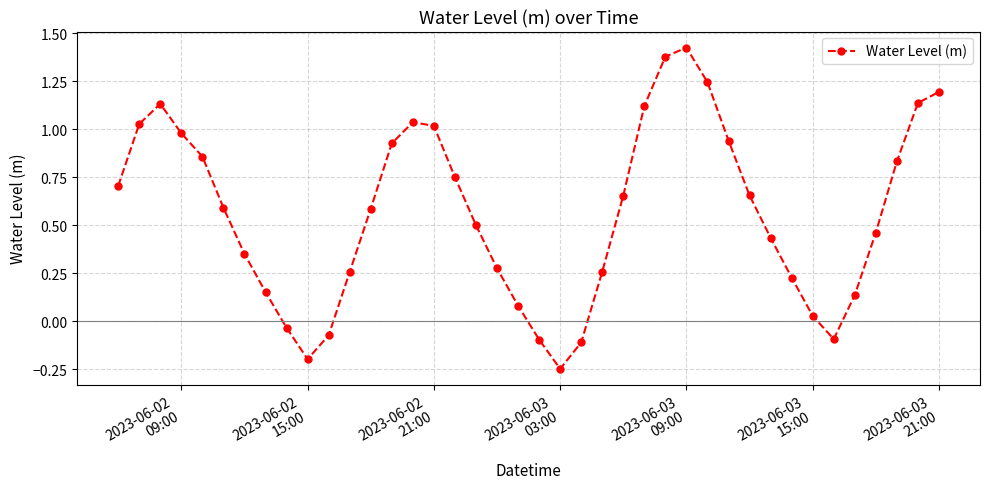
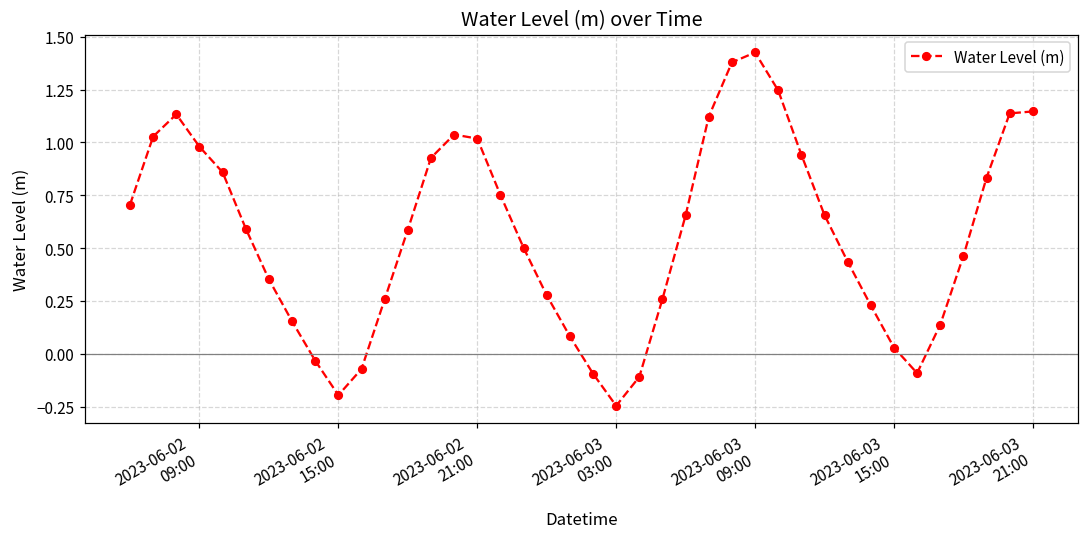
2023-06-03 21:00: 1.19 -> 1.15
